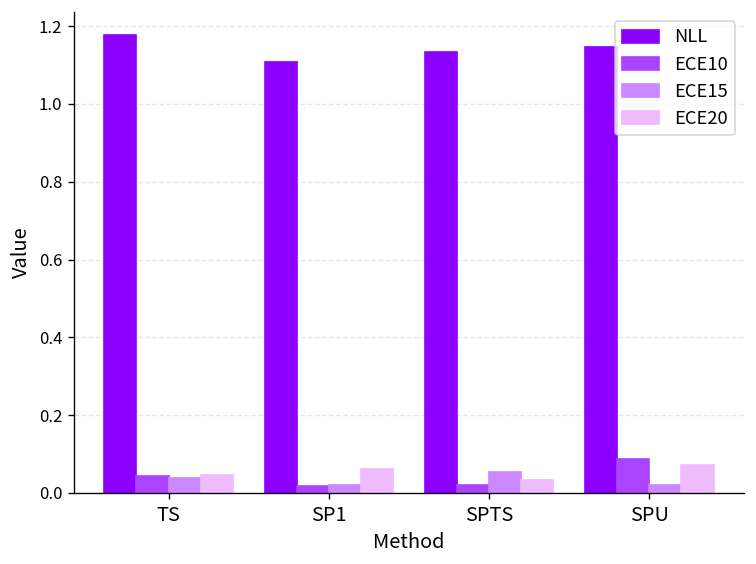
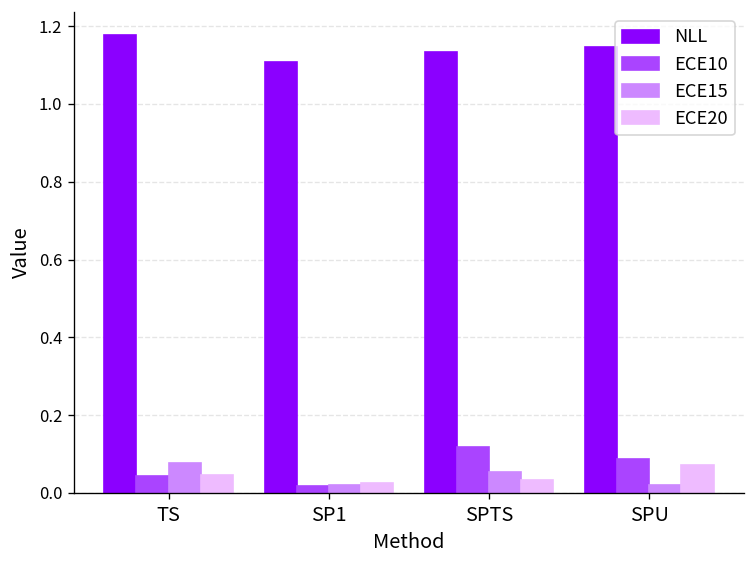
ECE15, TS: 0.04 -> 0.08
ECE20, SP1: 0.06 -> 0.02
ECE10, SPTS: 0.02 -> 0.12
